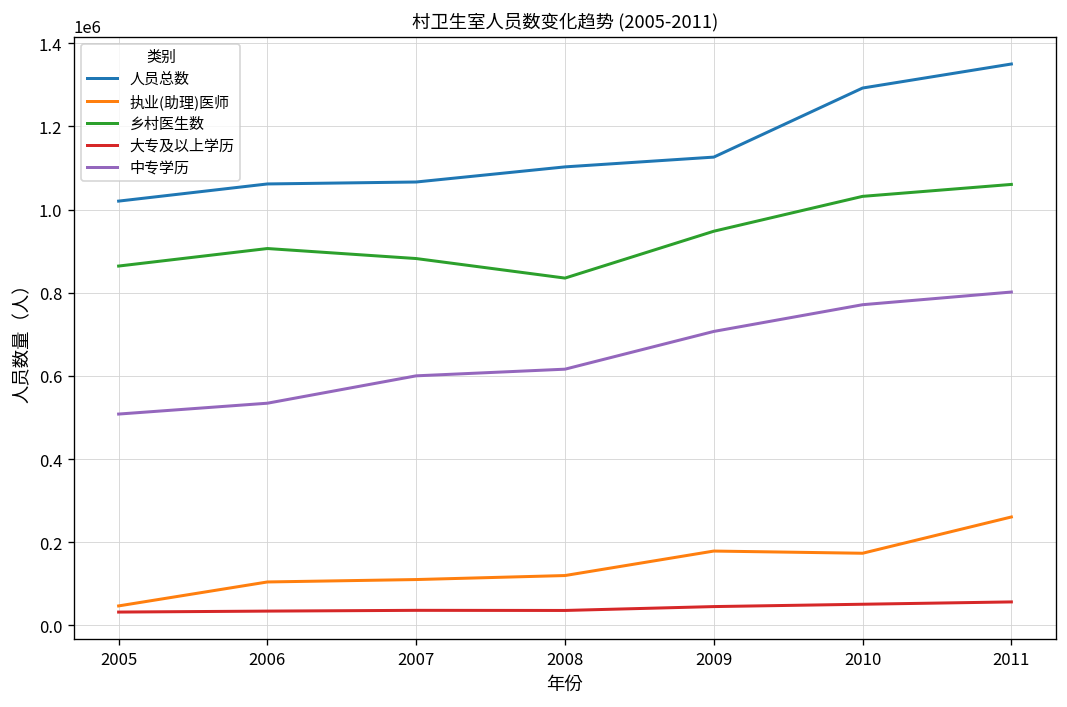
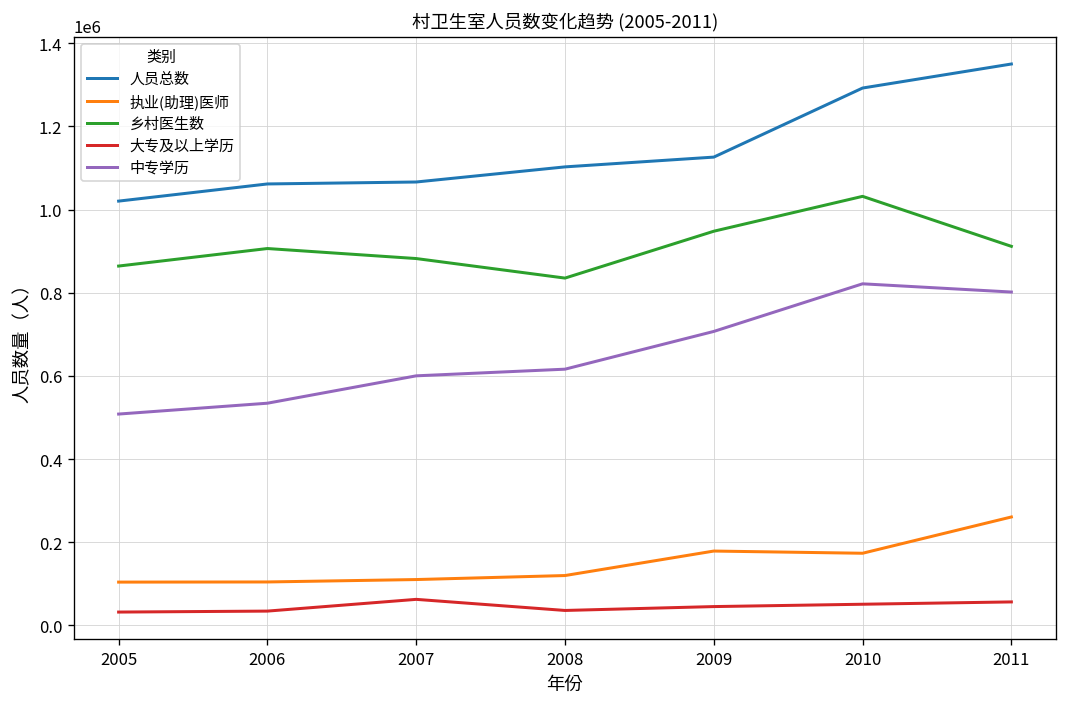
执业(助理)医师, 2005: 50000 -> 100000
大专及以上学历, 2007: 40000 -> 60000
中专学历, 2010: 770000 -> 820000
乡村医生数, 2011: 1060000 -> 910000
